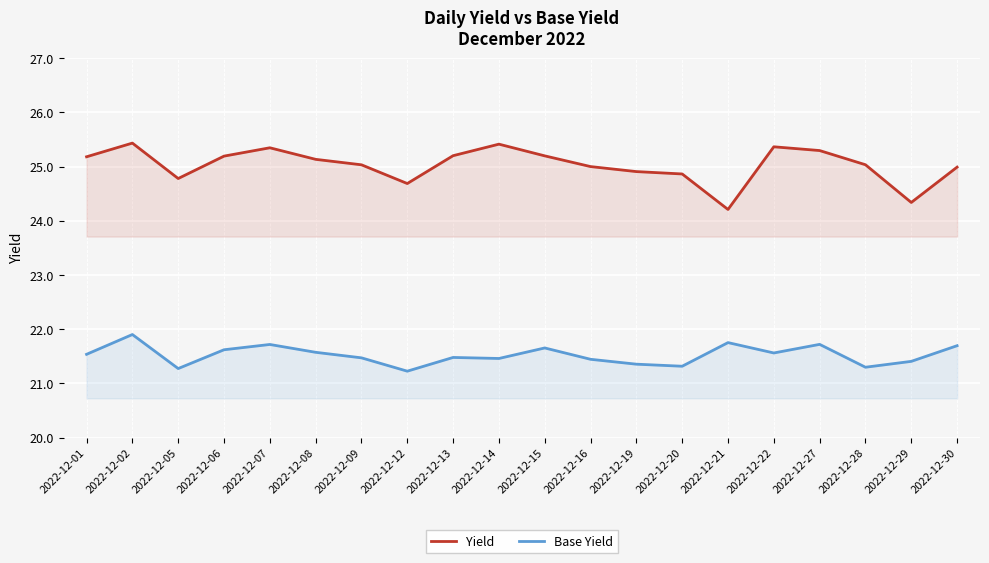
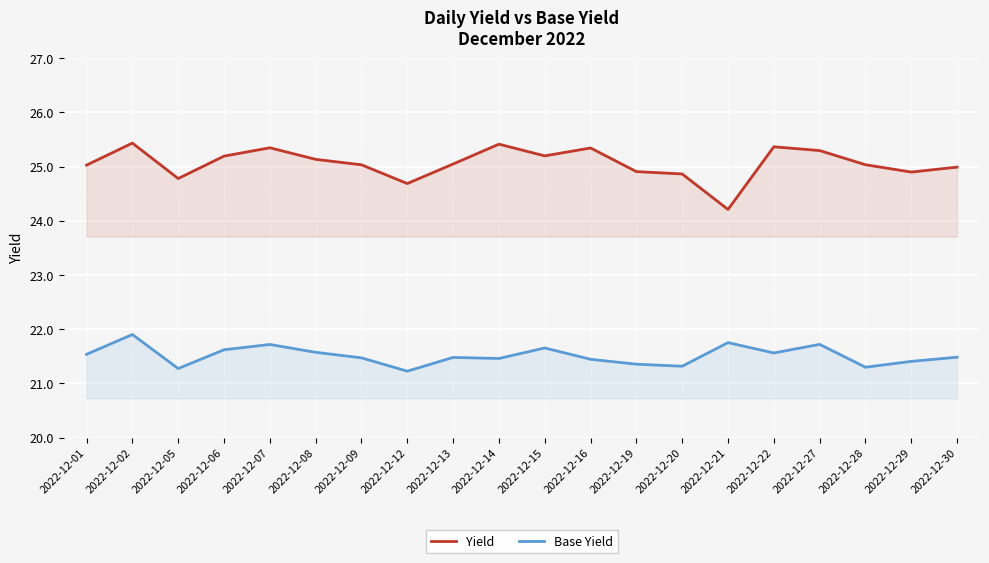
Yield, 2022-12-01: 25.2 -> 25.0
Yield, 2022-12-13: 25.2 -> 25.0
Yield, 2022-12-16: 25.0 -> 25.3
Yield, 2022-12-29: 24.3 -> 24.9
Base Yield, 2022-12-30: 21.7 -> 21.5
